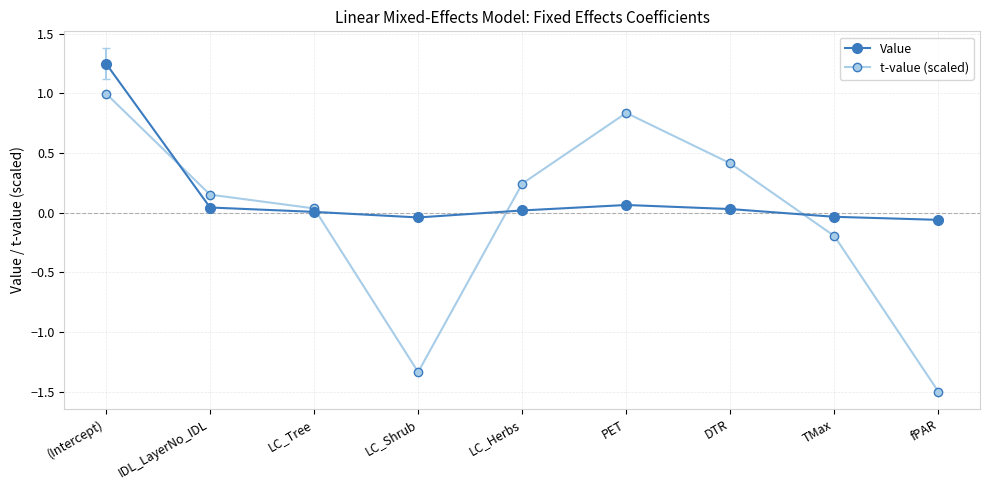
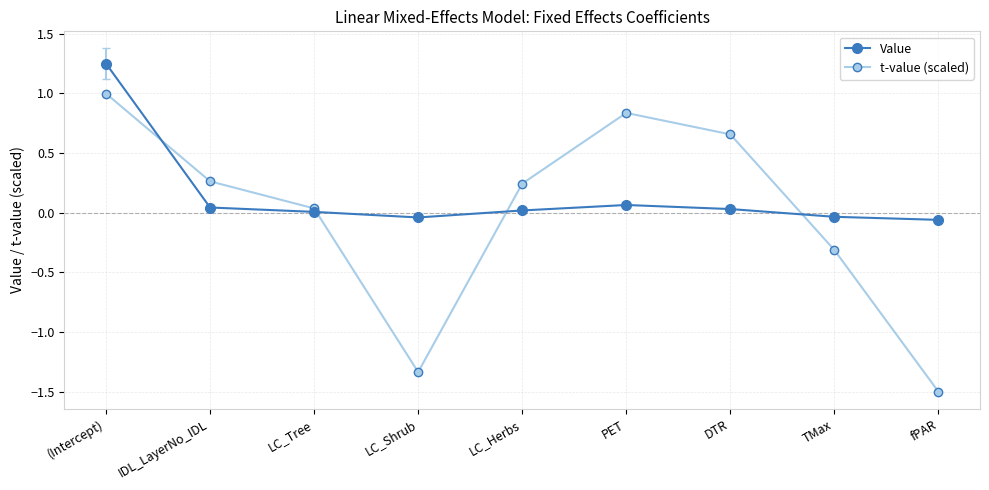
t-value (scaled), IDL_LayerNo_IDL: 0.15 -> 0.26
t-value (scaled), DTR: 0.41 -> 0.66
t-value (scaled), TMax: -0.20 -> -0.31
